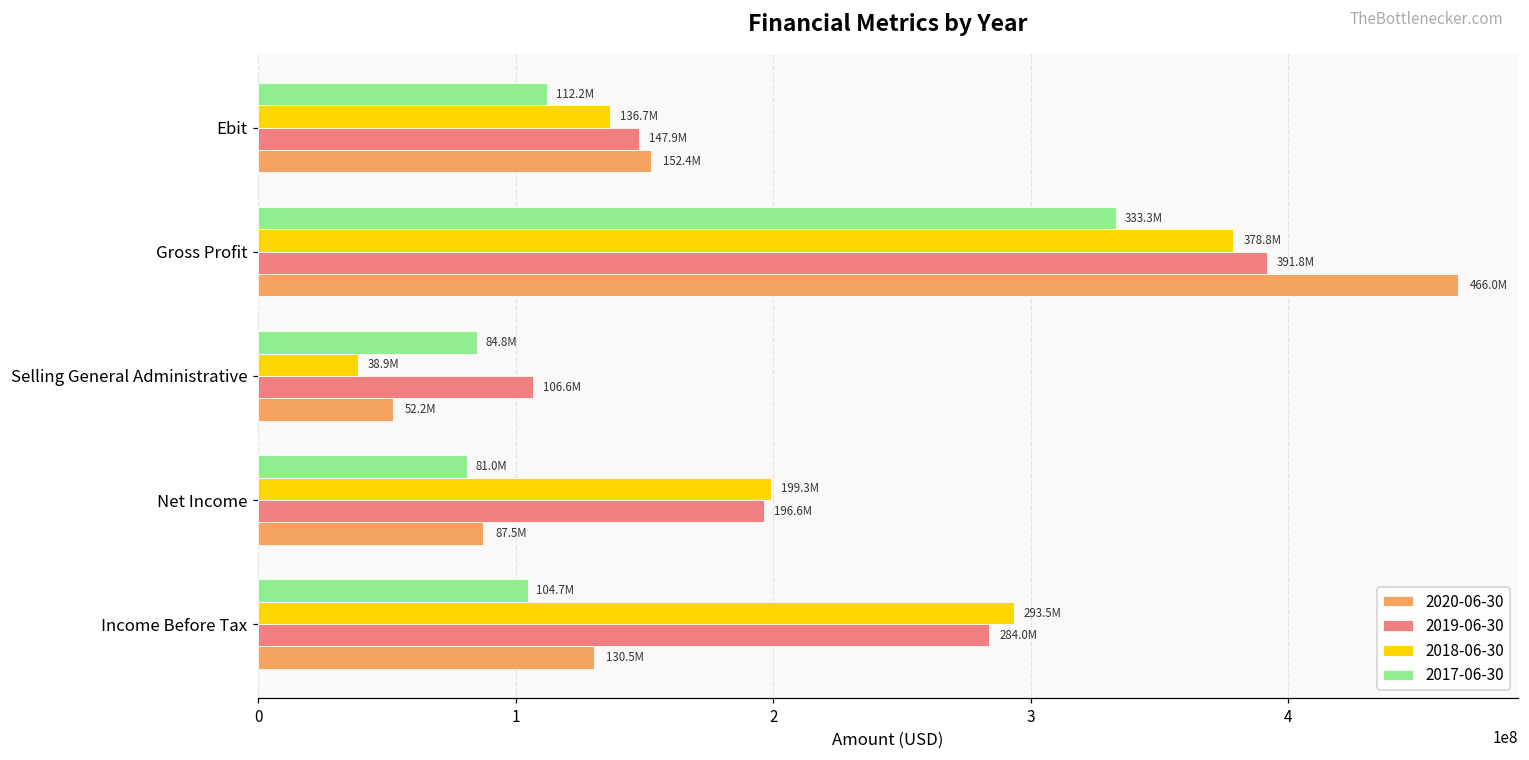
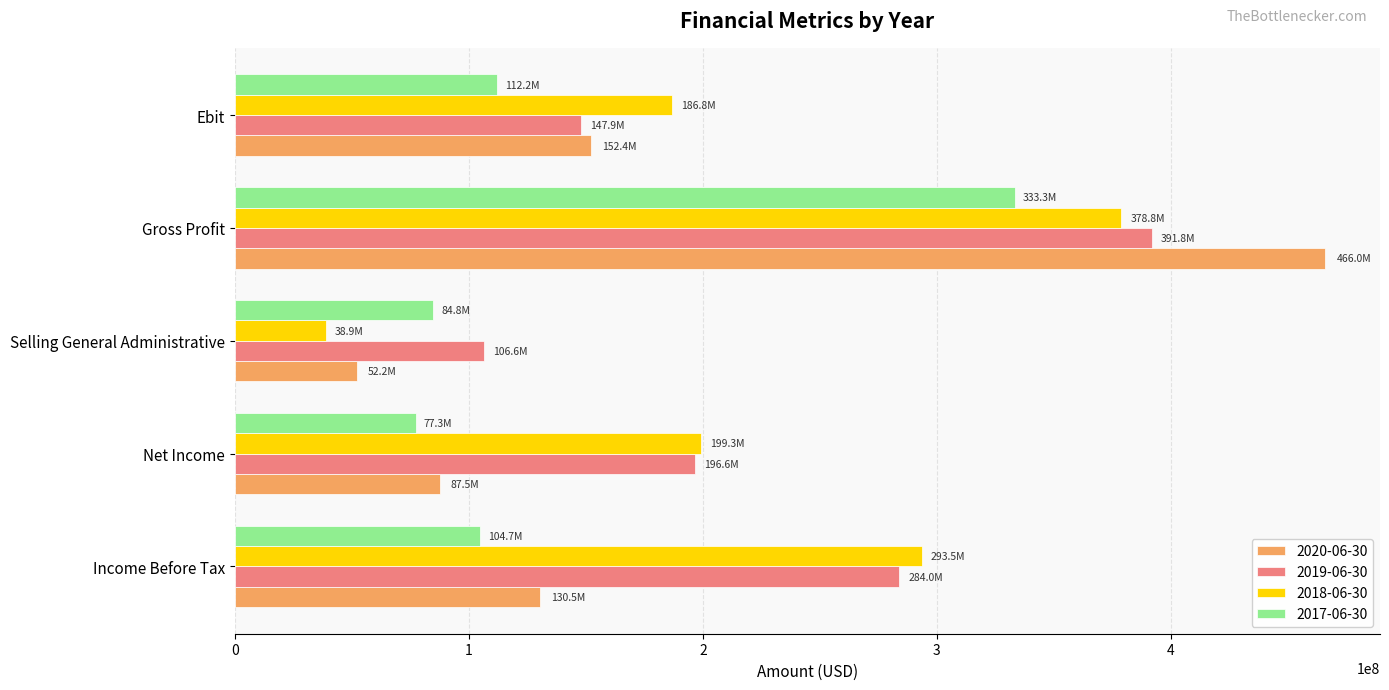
2018-06-30, Ebit: 136.7M -> 186.8M
2017-06-30, Net Income: 81.0M -> 77.3M
